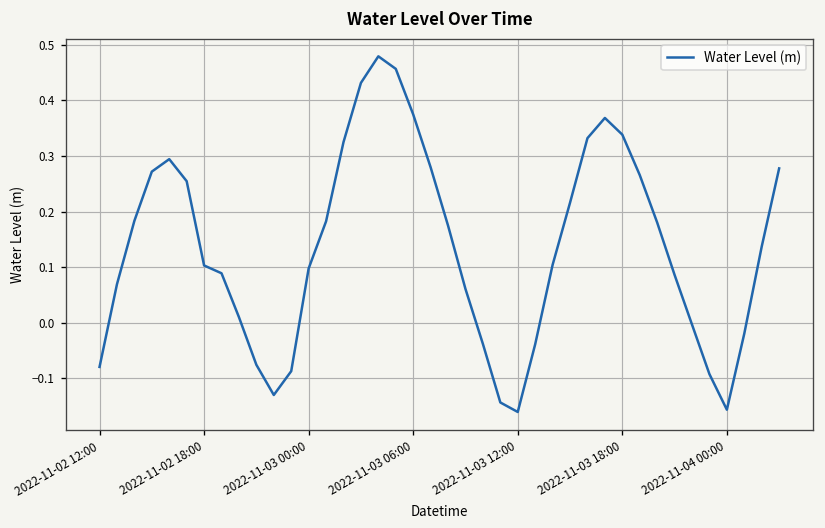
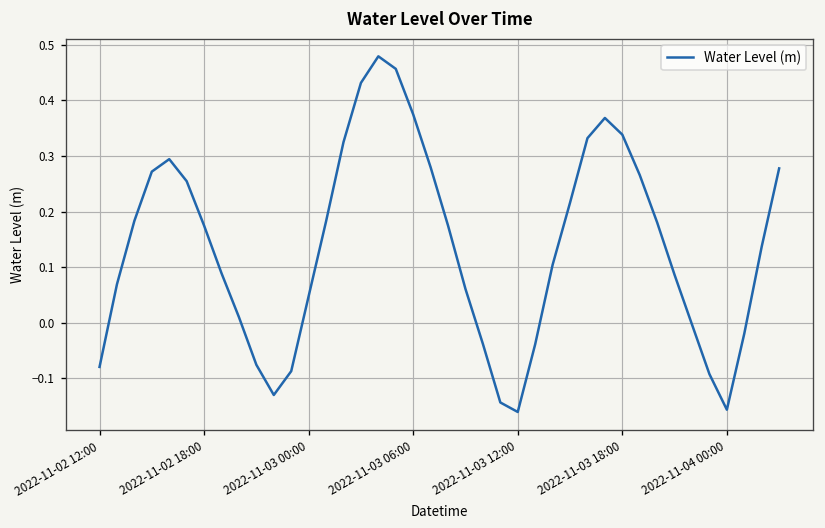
2022-11-02 18:00: 0.10 -> 0.17
2022-11-03 00:00: 0.10 -> 0.05
